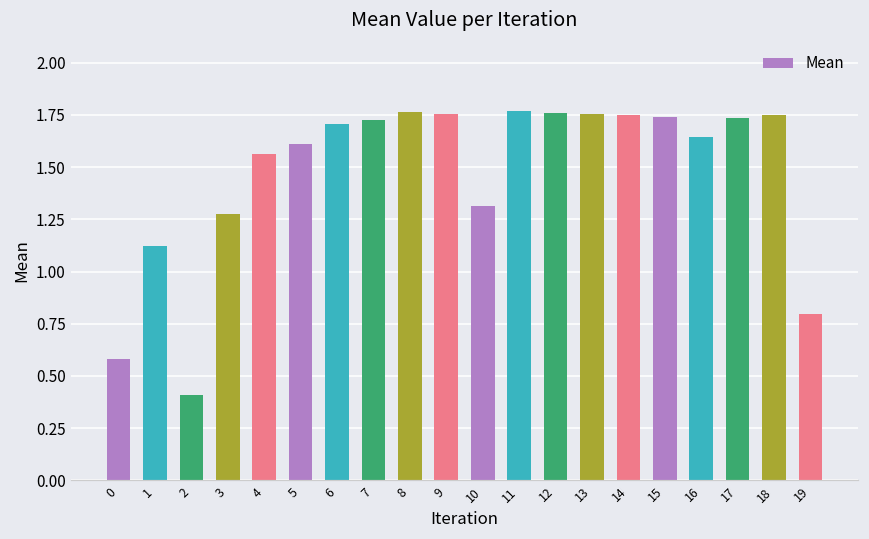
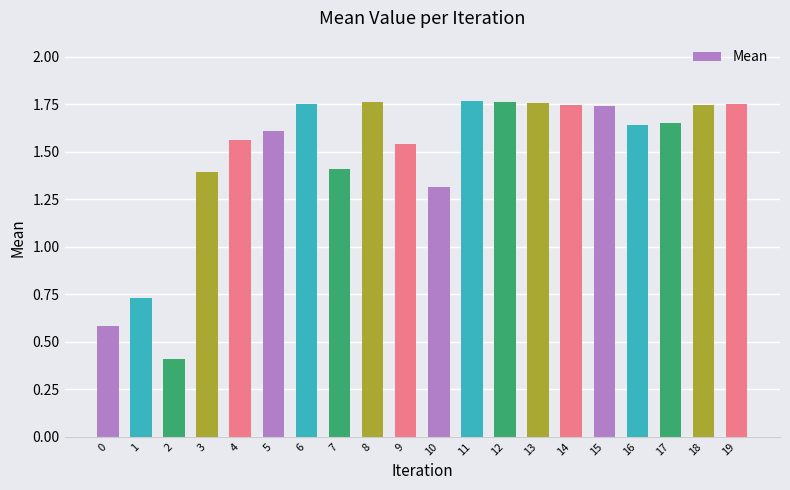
1: 1.12 -> 0.73
3: 1.28 -> 1.39
6: 1.71 -> 1.75
7: 1.73 -> 1.41
9: 1.76 -> 1.54
17: 1.73 -> 1.65
19: 0.80 -> 1.75
